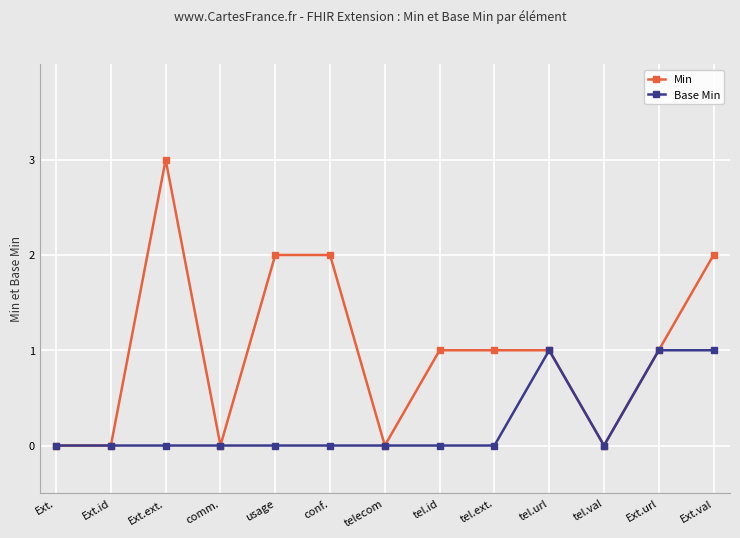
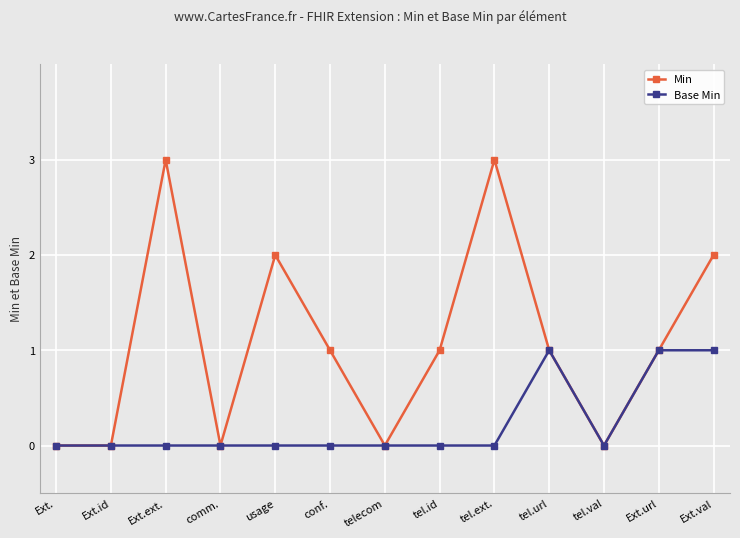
Min, conf.: 2 -> 1
Min, tel.ext.: 1 -> 3
